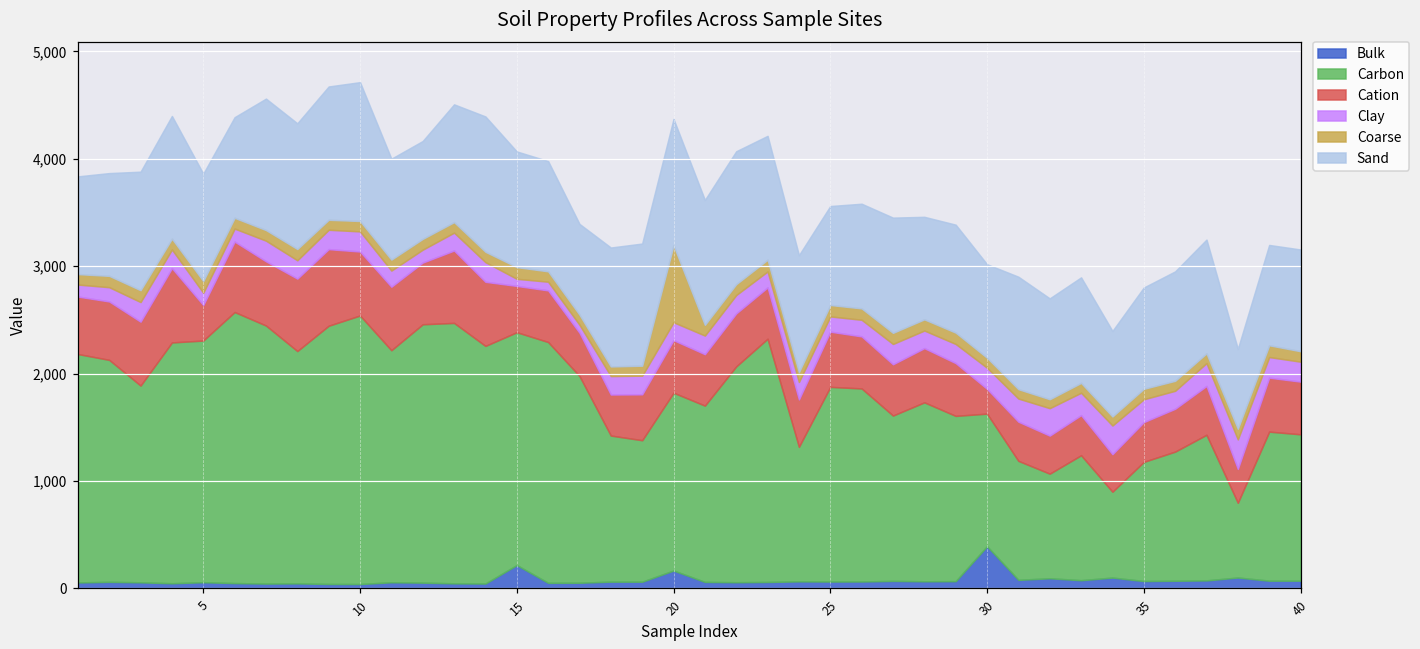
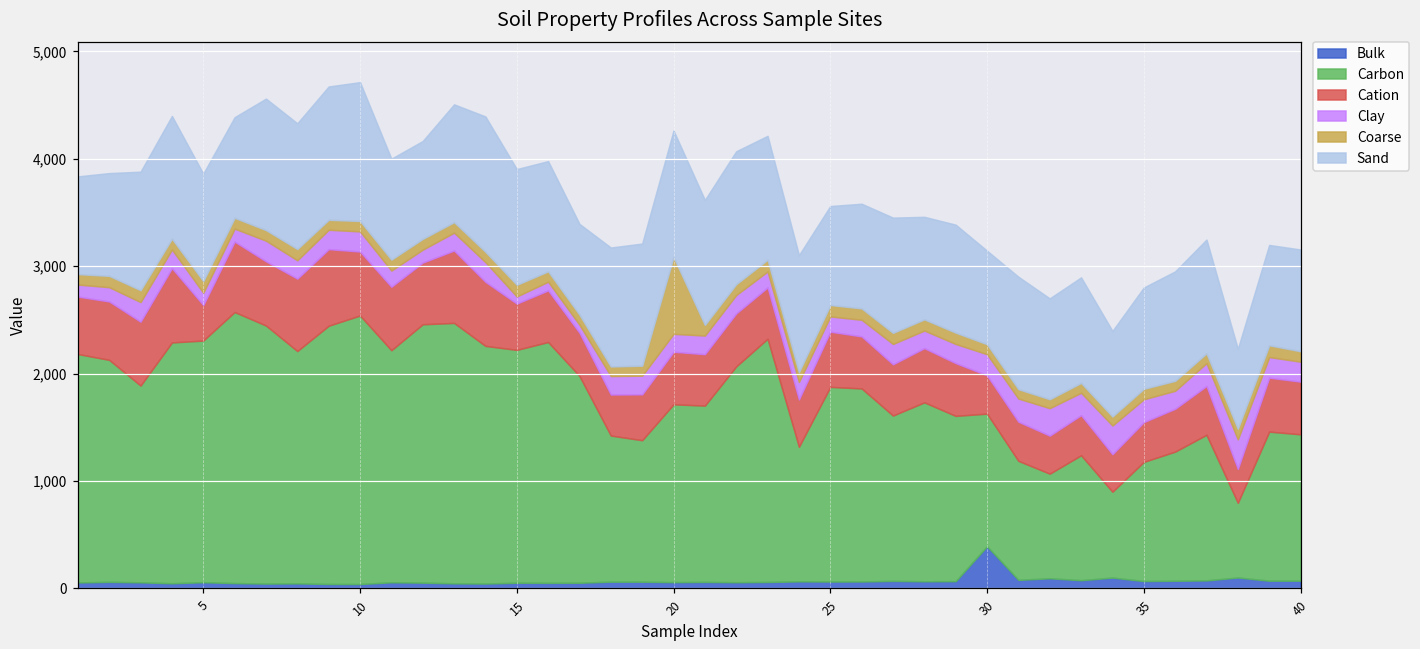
Bulk, 15: 200 -> 100
Bulk, 20: 200 -> 100
Cation, 30: 200 -> 400
